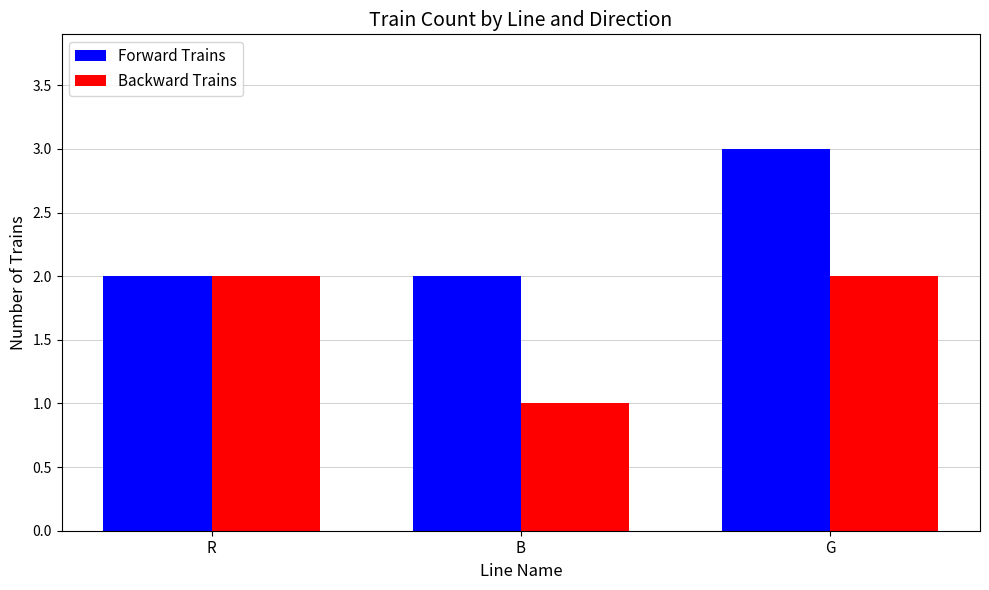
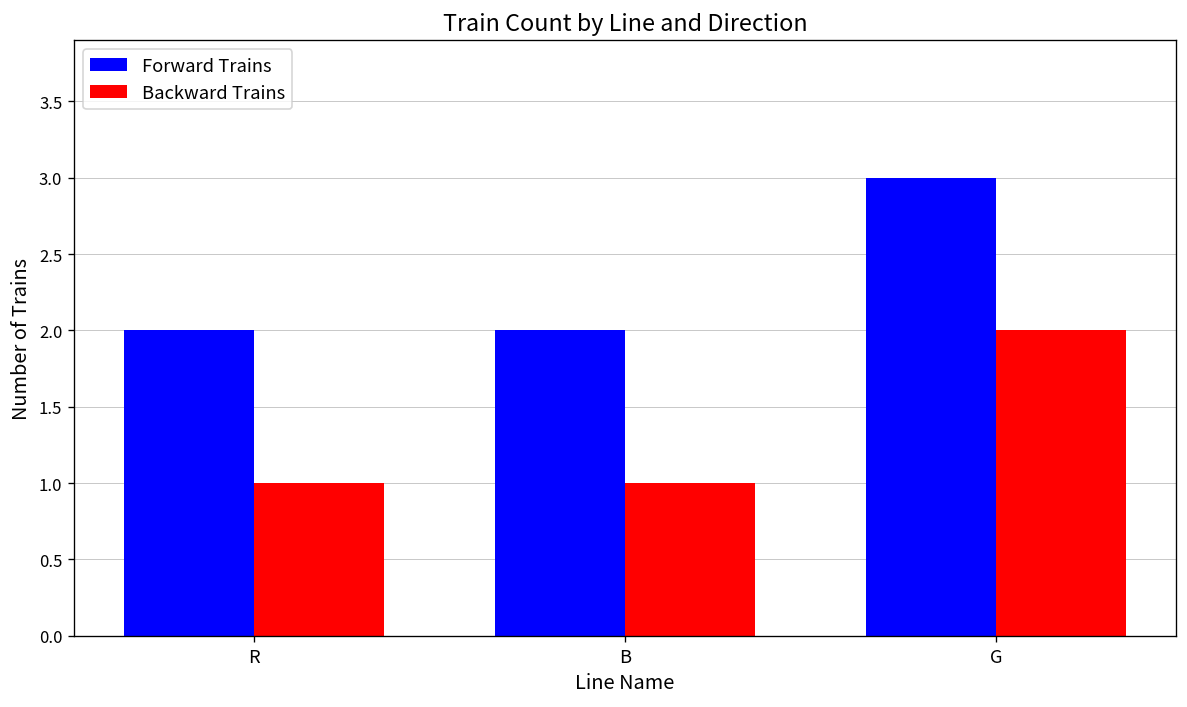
Backward Trains, R: 2 -> 1
